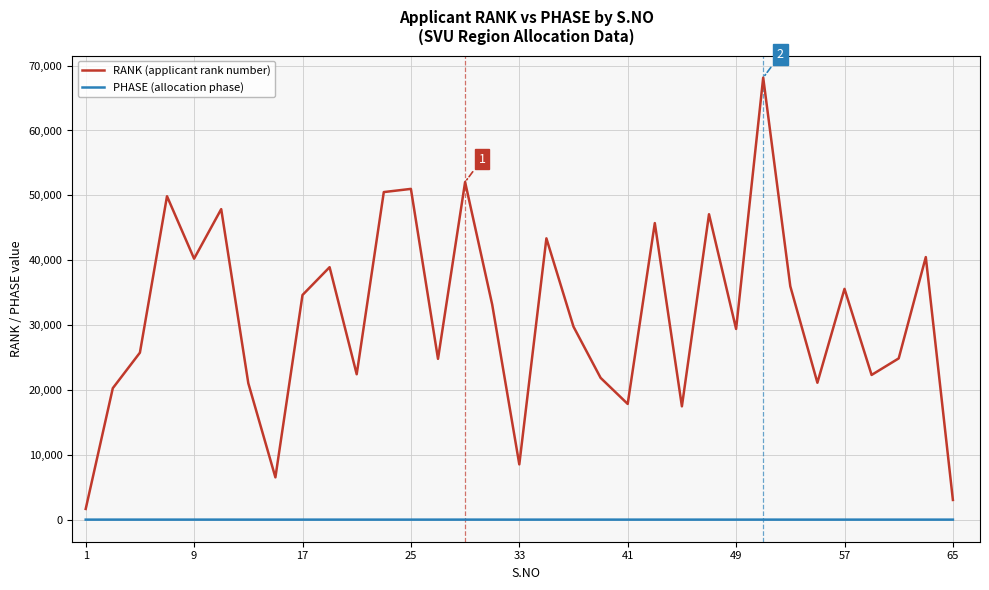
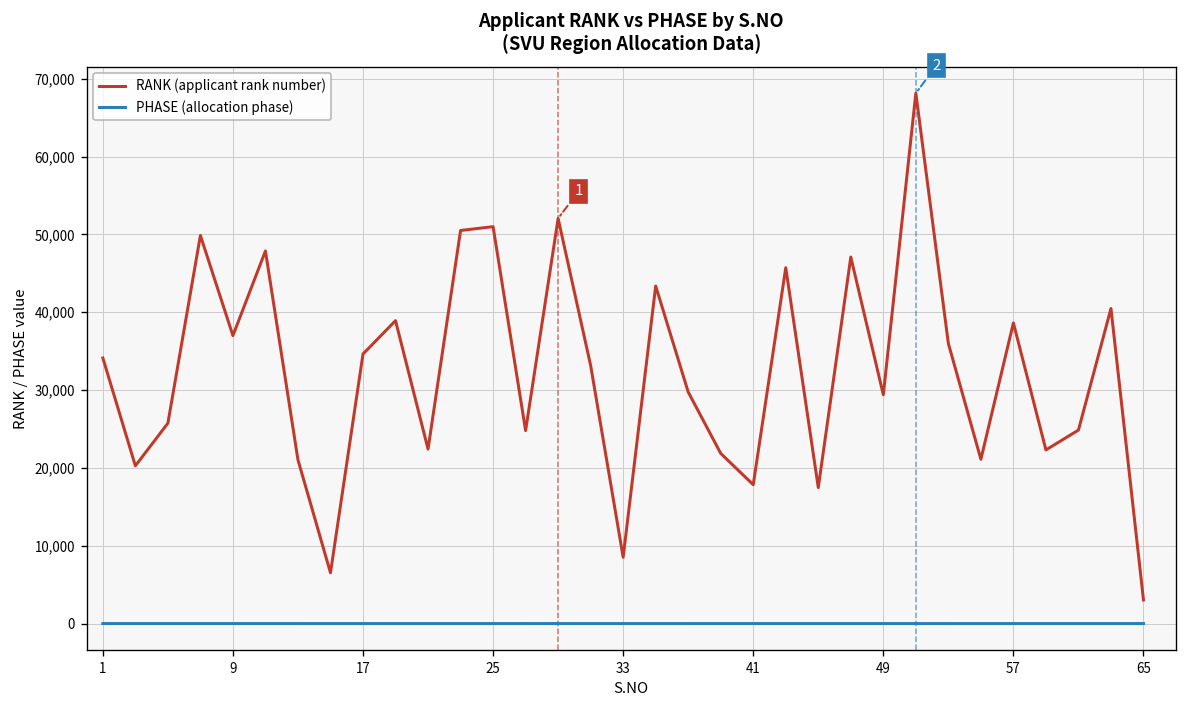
RANK (applicant rank number), 1: 2,000 -> 34,000
RANK (applicant rank number), 9: 40,000 -> 37,000
RANK (applicant rank number), 57: 36,000 -> 39,000
